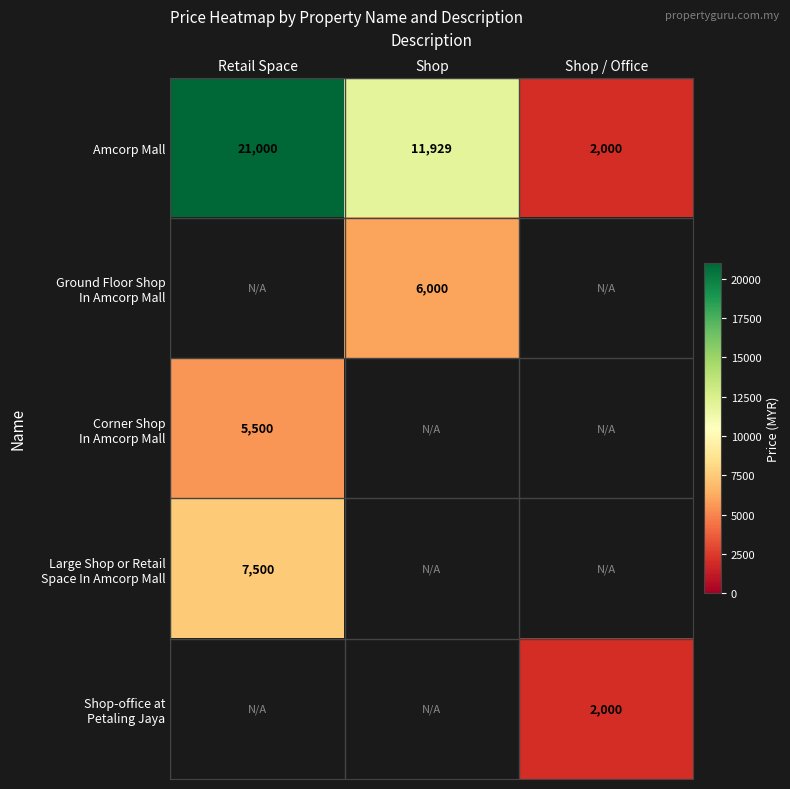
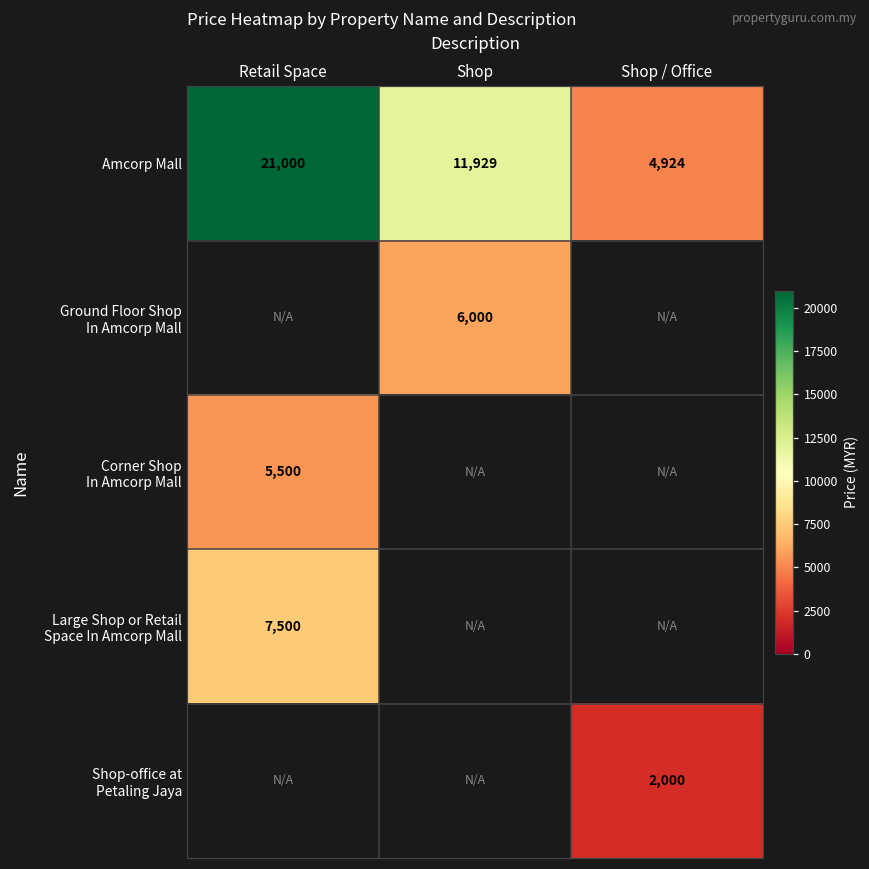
Amcorp Mall, Shop / Office: 2,000 -> 4,924
